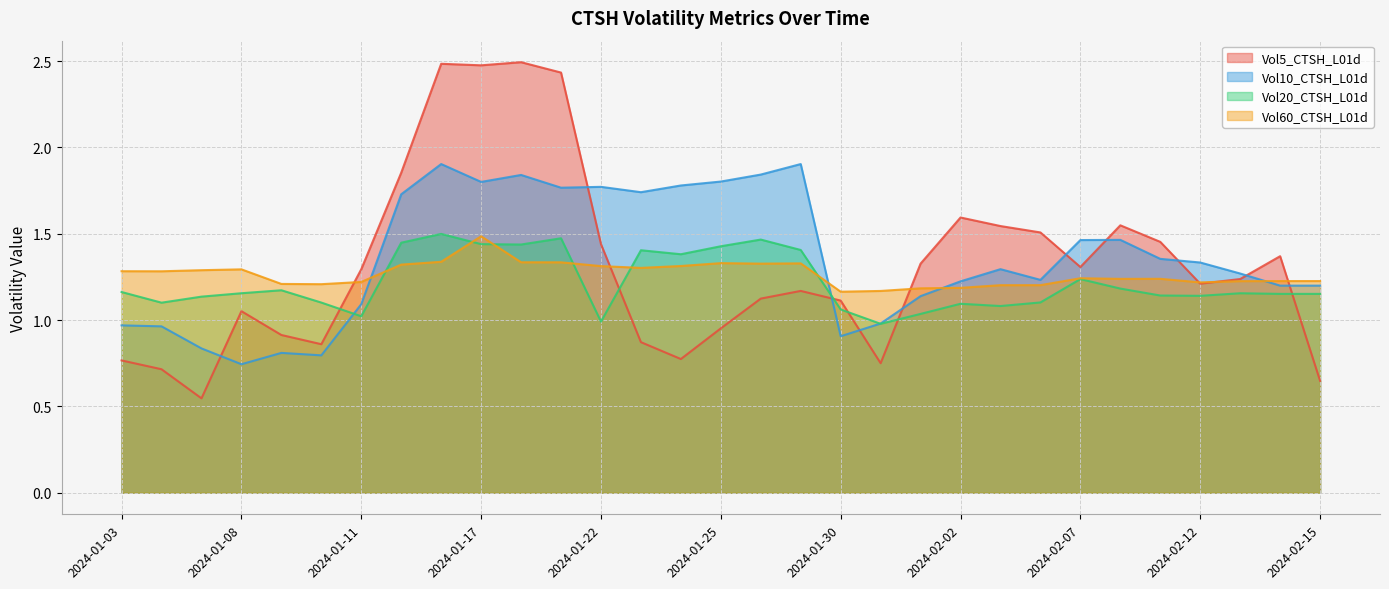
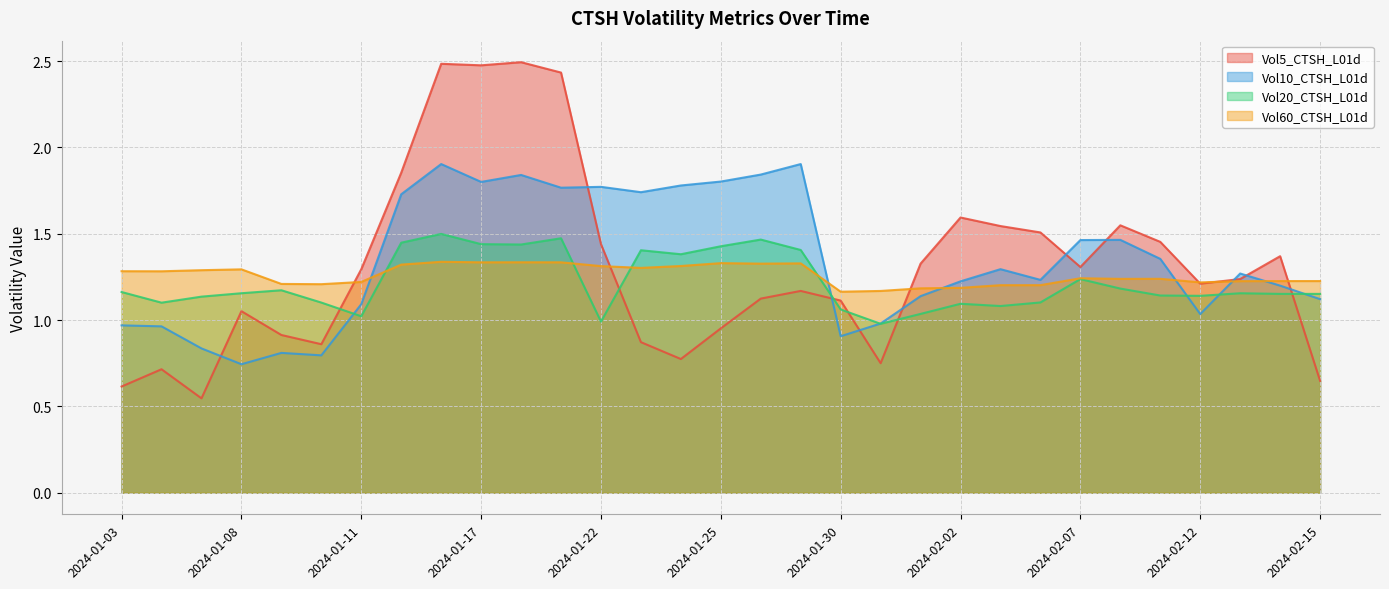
Vol5_CTSH_L01d, 2024-01-03: 0.77 -> 0.62
Vol60_CTSH_L01d, 2024-01-17: 1.49 -> 1.33
Vol10_CTSH_L01d, 2024-02-12: 1.33 -> 1.03
Vol10_CTSH_L01d, 2024-02-15: 1.20 -> 1.12
